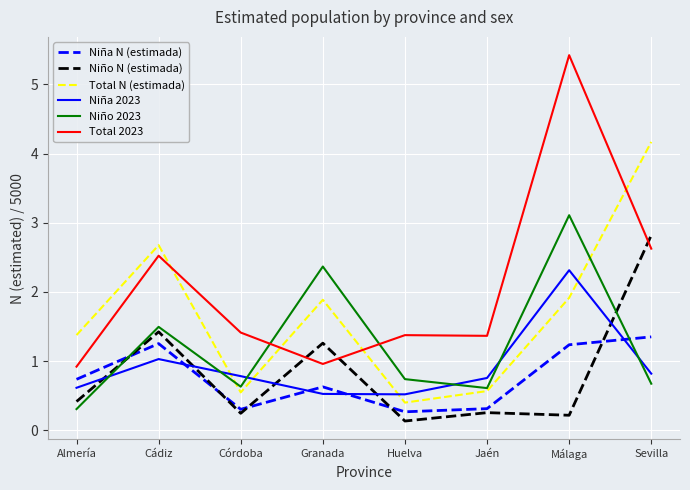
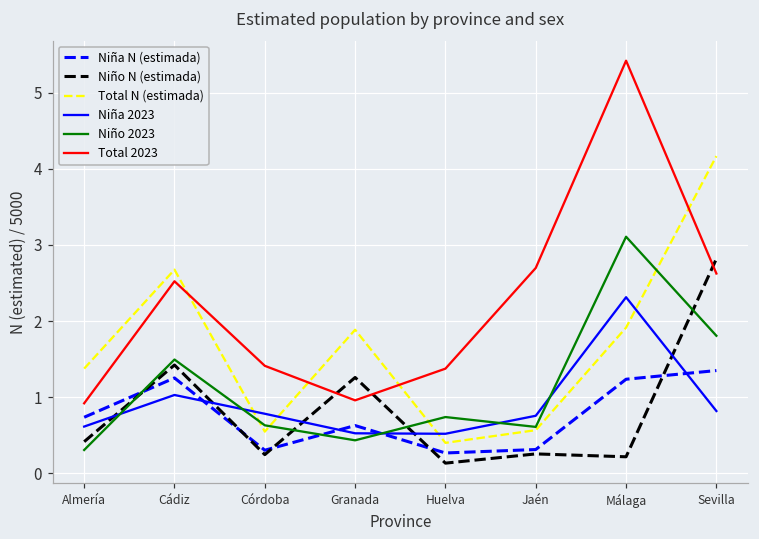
Niño 2023, Granada: 2.4 -> 0.4
Total 2023, Jaén: 1.4 -> 2.7
Niño 2023, Sevilla: 0.7 -> 1.8
